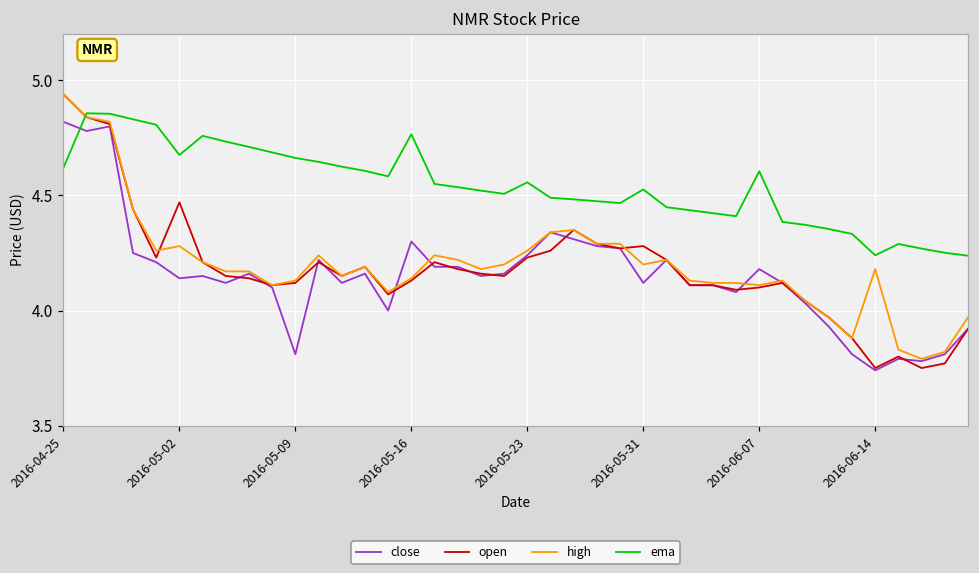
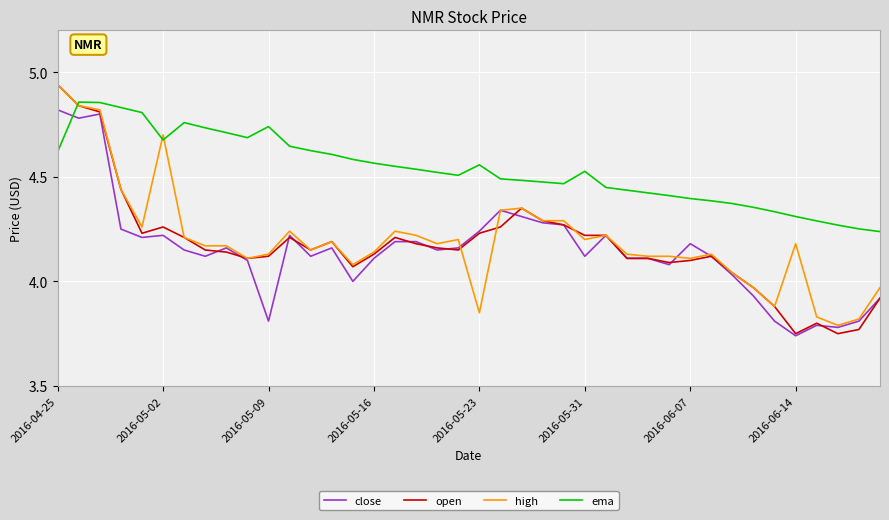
close, 2016-05-02: 4.14 -> 4.22
open, 2016-05-02: 4.47 -> 4.26
high, 2016-05-02: 4.28 -> 4.70
ema, 2016-05-09: 4.66 -> 4.74
close, 2016-05-16: 4.30 -> 4.11
ema, 2016-05-16: 4.77 -> 4.57
high, 2016-05-23: 4.26 -> 3.85
open, 2016-05-31: 4.28 -> 4.22
ema, 2016-06-07: 4.61 -> 4.40
ema, 2016-06-14: 4.24 -> 4.31
